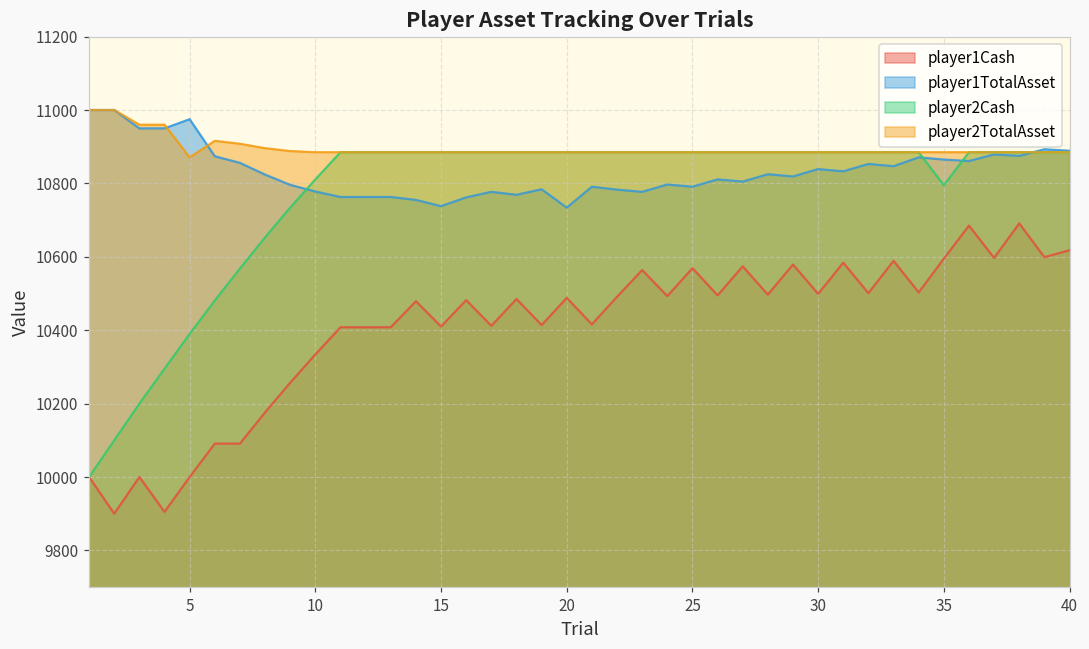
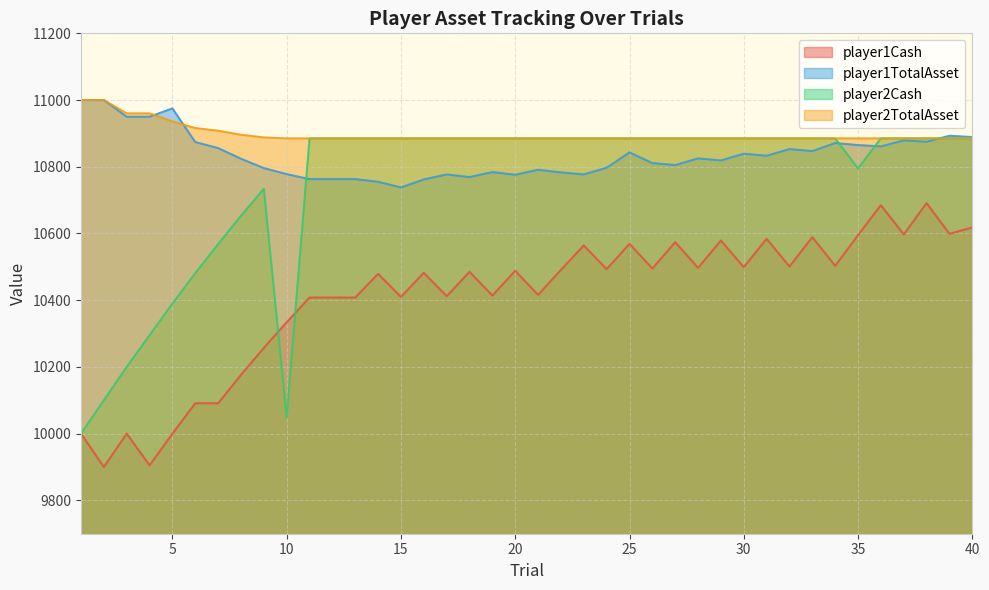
player2TotalAsset, 5: 10870 -> 10940
player2Cash, 10: 10810 -> 10050
player1TotalAsset, 20: 10730 -> 10780
player1TotalAsset, 25: 10790 -> 10840
